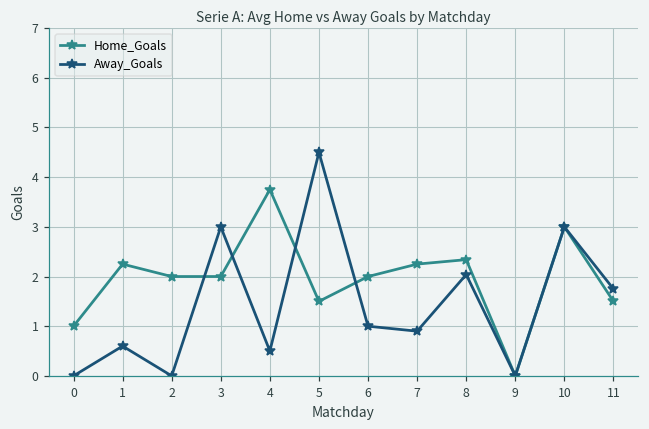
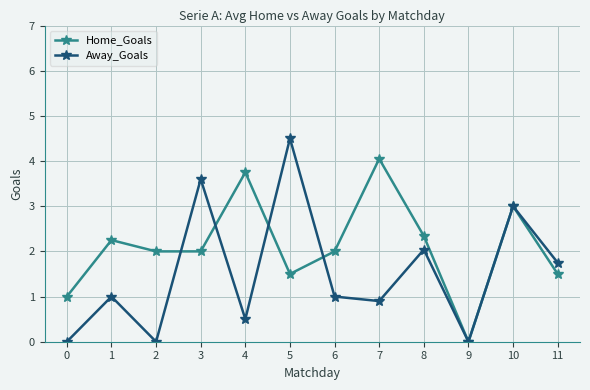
Away_Goals, 1: 0.6 -> 1.0
Away_Goals, 3: 3.0 -> 3.6
Home_Goals, 7: 2.3 -> 4.1
